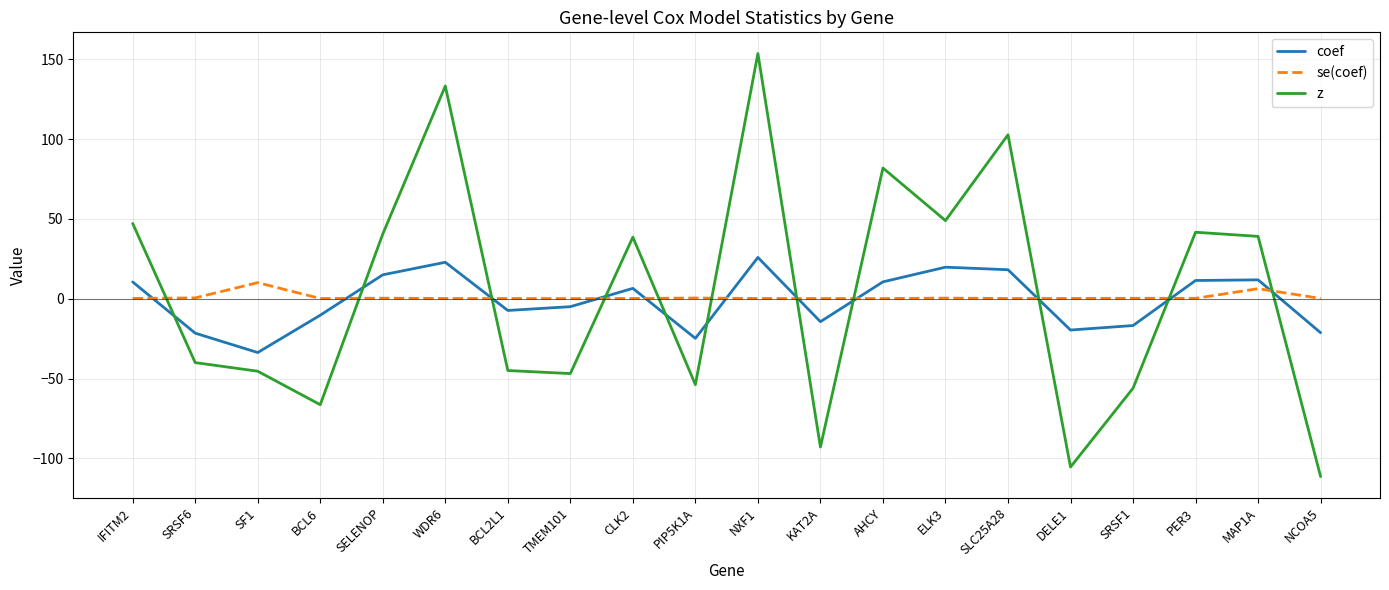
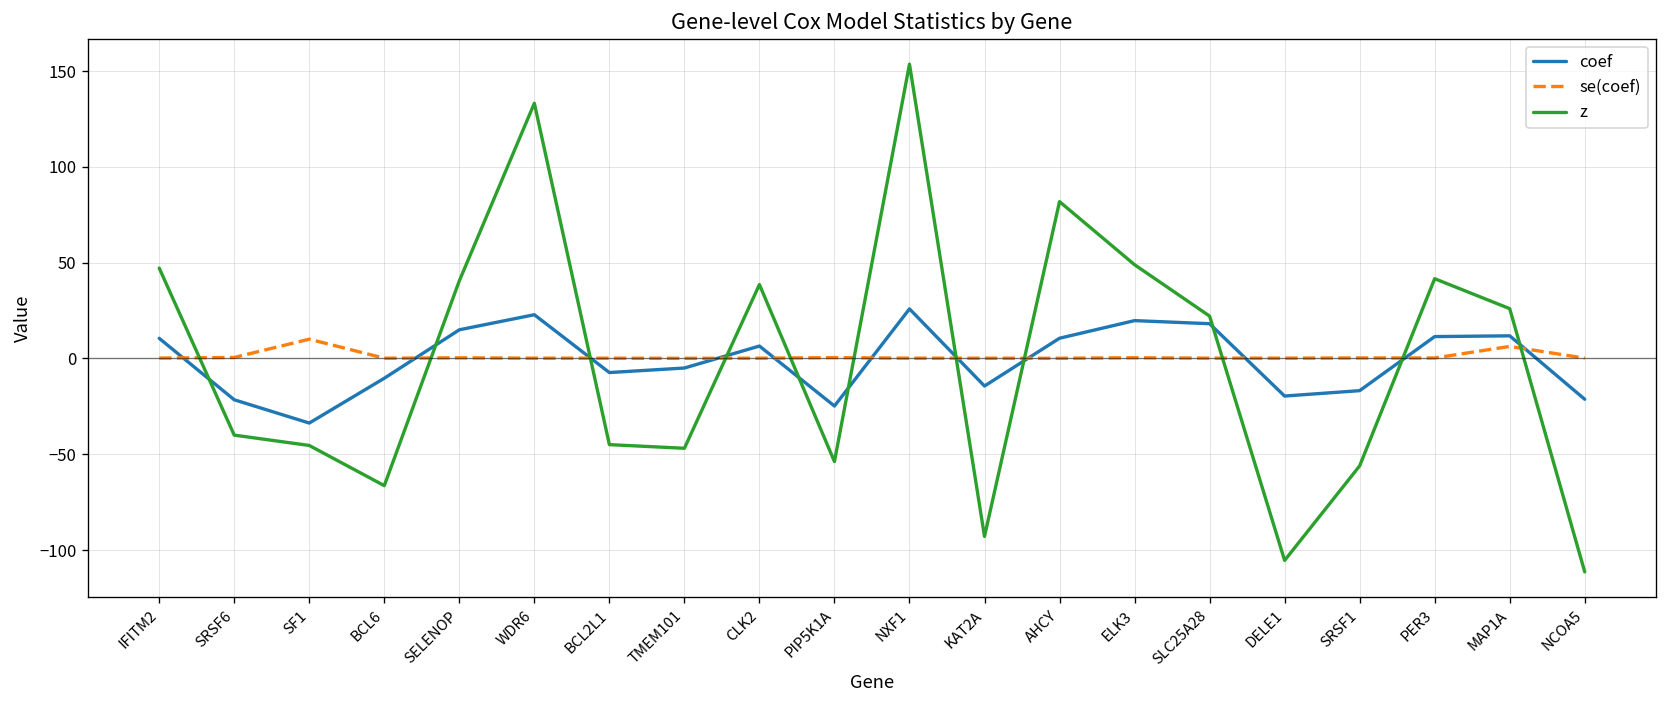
z, SLC25A28: 103 -> 22
z, MAP1A: 39 -> 26
